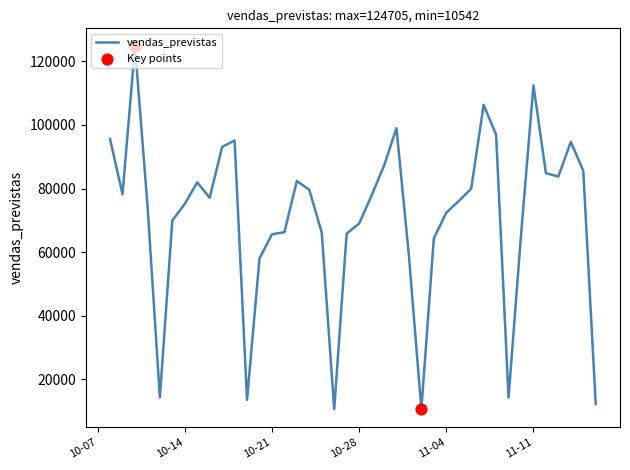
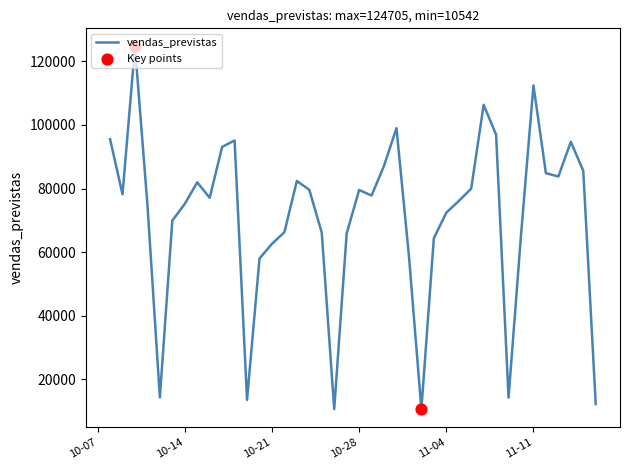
vendas_previstas, 10-21: 66000 -> 63000
vendas_previstas, 10-28: 69000 -> 80000
